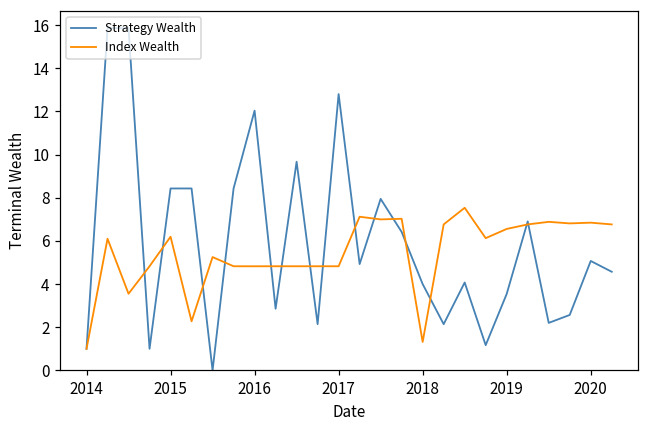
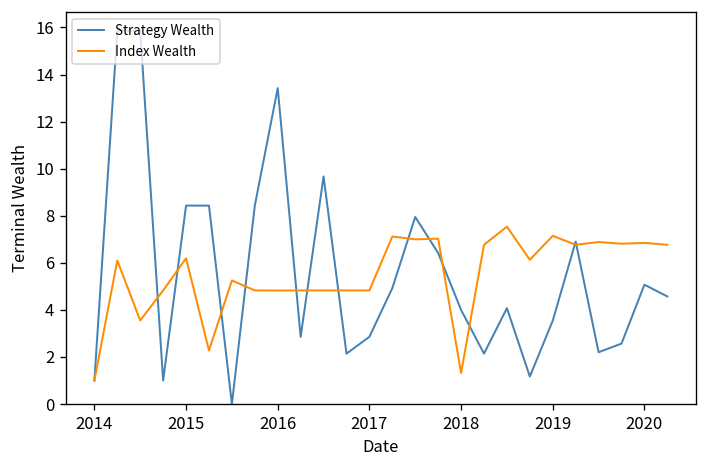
Strategy Wealth, 2016: 12.0 -> 13.4
Strategy Wealth, 2017: 12.8 -> 2.9
Index Wealth, 2019: 6.6 -> 7.1
